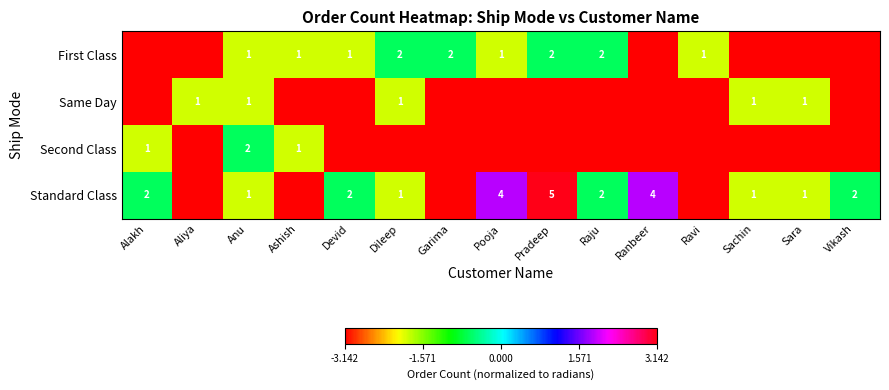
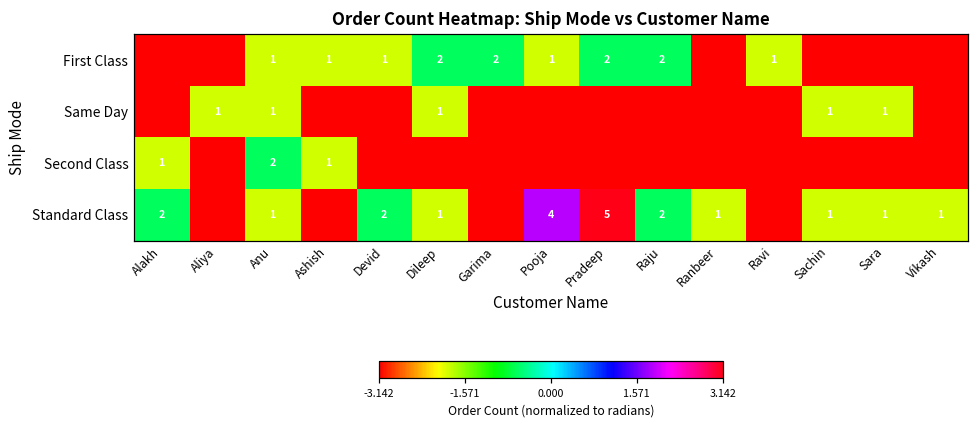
Standard Class, Ranbeer: 4 -> 1
Standard Class, Vikash: 2 -> 1
